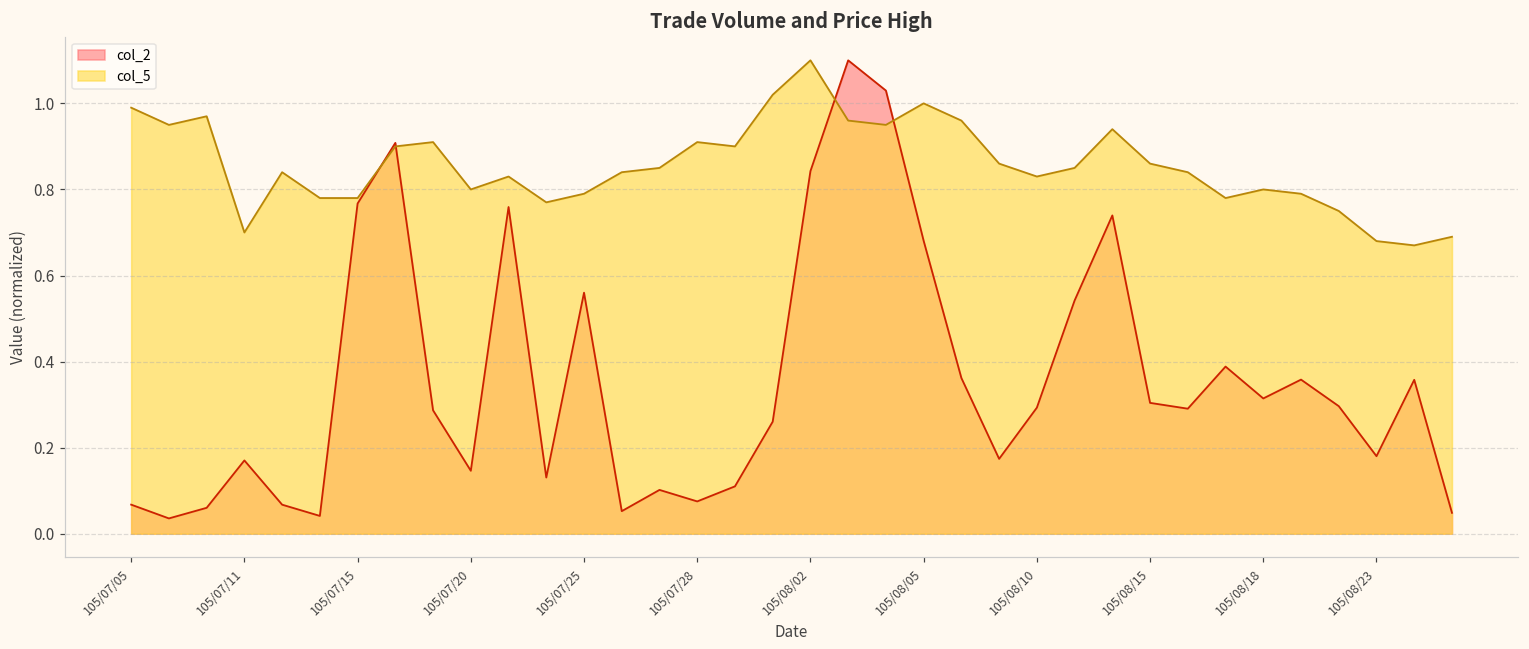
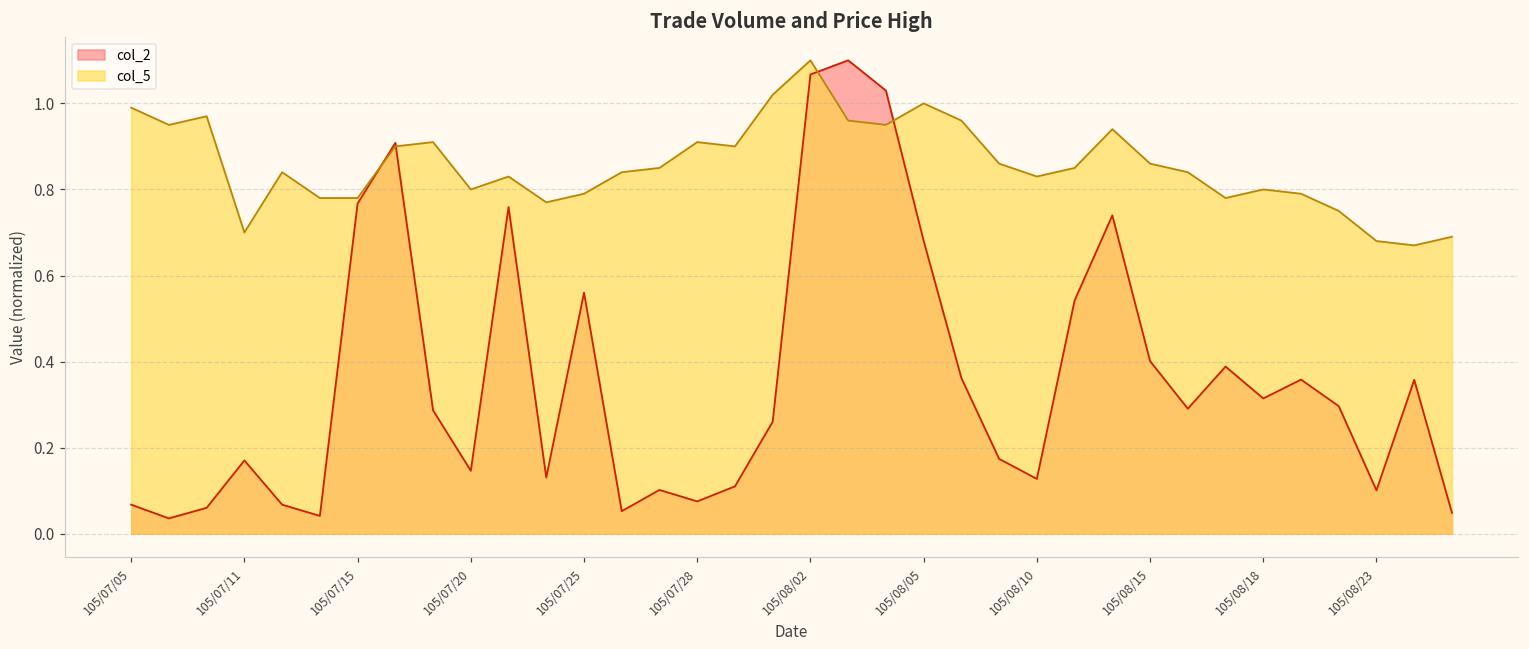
col_2, 105/08/02: 0.84 -> 1.07
col_2, 105/08/10: 0.29 -> 0.13
col_2, 105/08/15: 0.30 -> 0.40
col_2, 105/08/23: 0.18 -> 0.10
